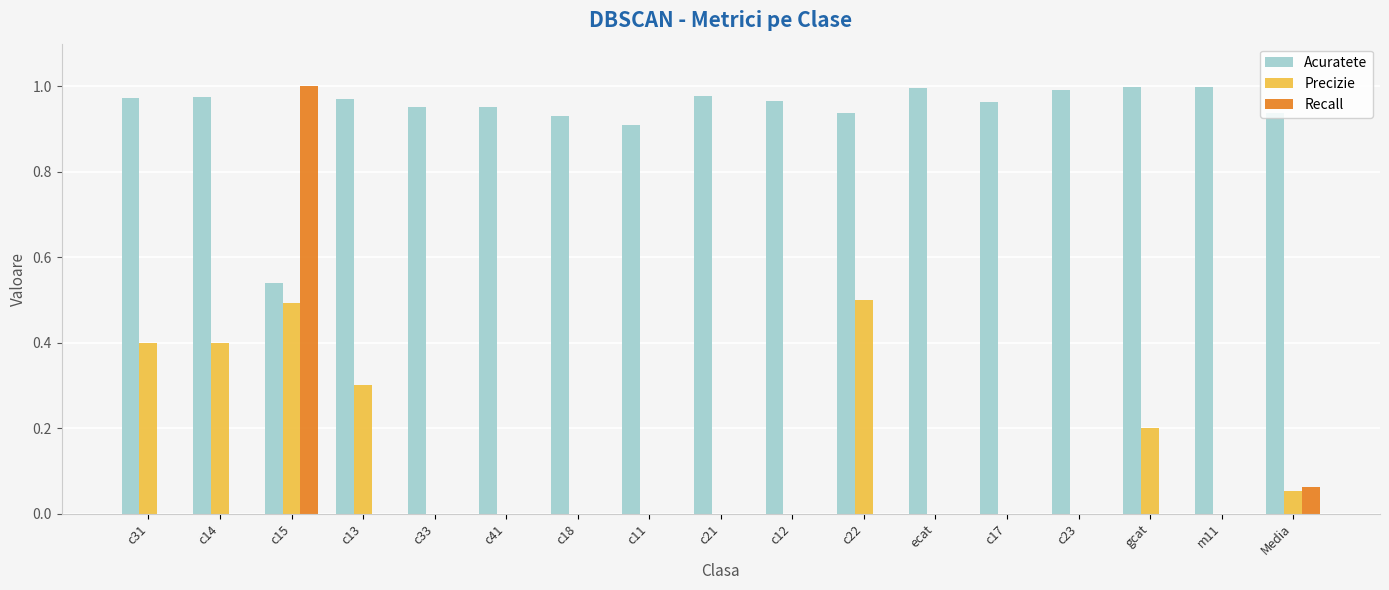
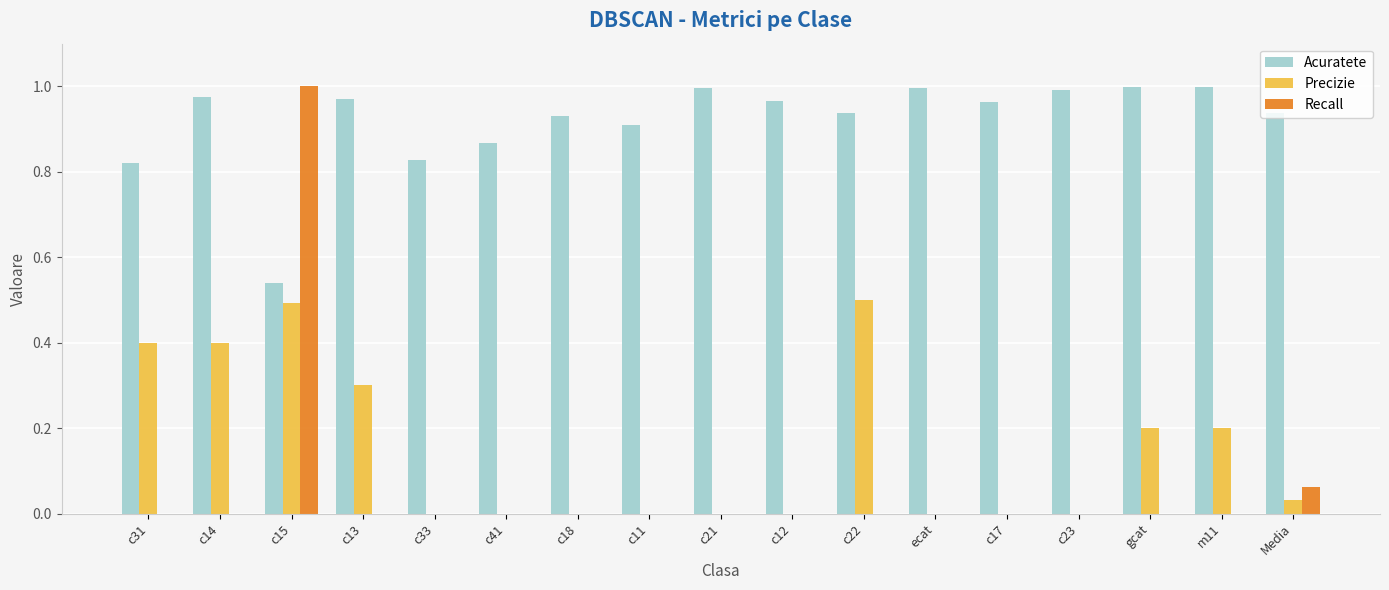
Acuratete, c31: 0.97 -> 0.82
Acuratete, c33: 0.95 -> 0.83
Acuratete, c41: 0.95 -> 0.87
Acuratete, c21: 0.98 -> 1.00
Precizie, m11: 0.0 -> 0.2
Precizie, Media: 0.05 -> 0.03
